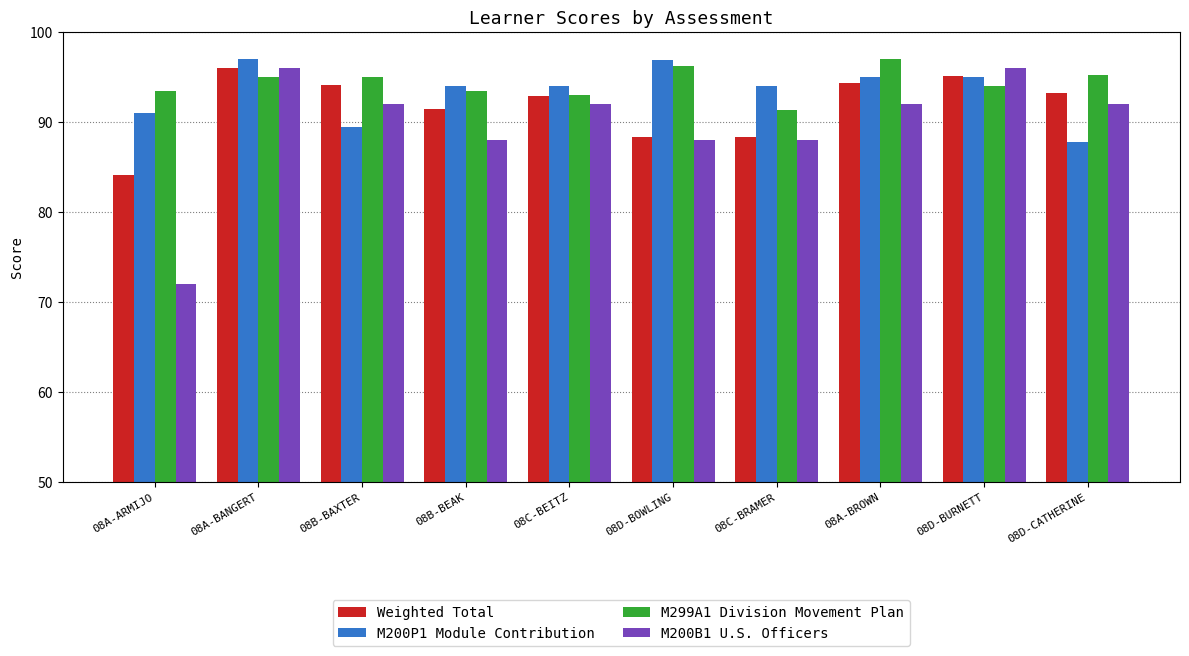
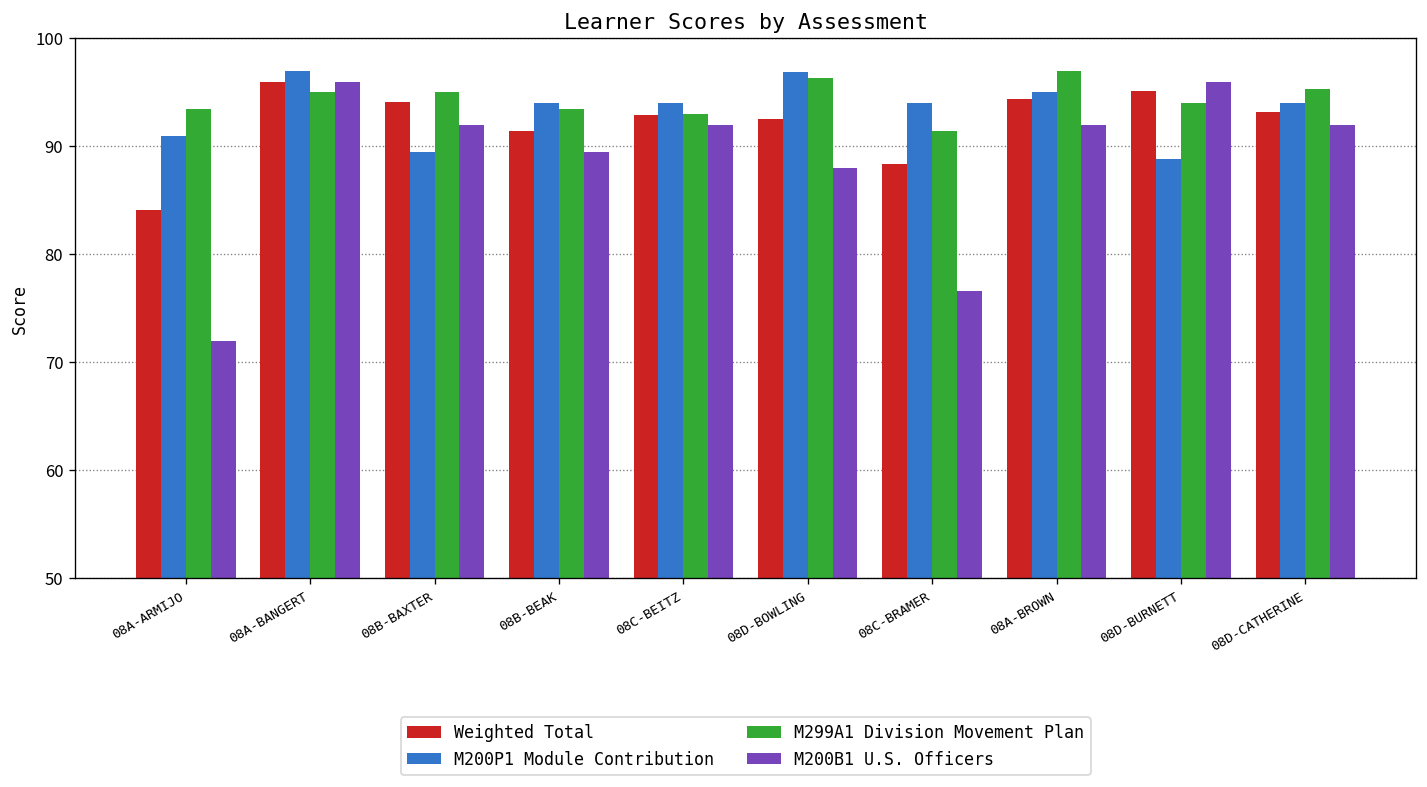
M200B1 U.S. Officers, 08B-BEAK: 88 -> 90
Weighted Total, 08D-BOWLING: 88 -> 93
M200B1 U.S. Officers, 08C-BRAMER: 88 -> 77
M200P1 Module Contribution, 08D-BURNETT: 95 -> 89
M200P1 Module Contribution, 08D-CATHERINE: 88 -> 94
